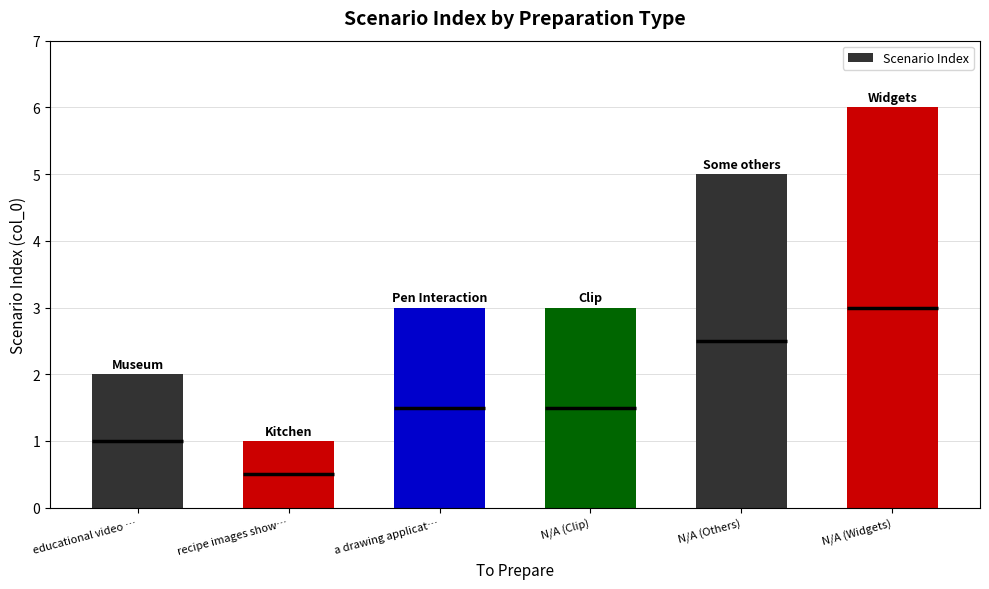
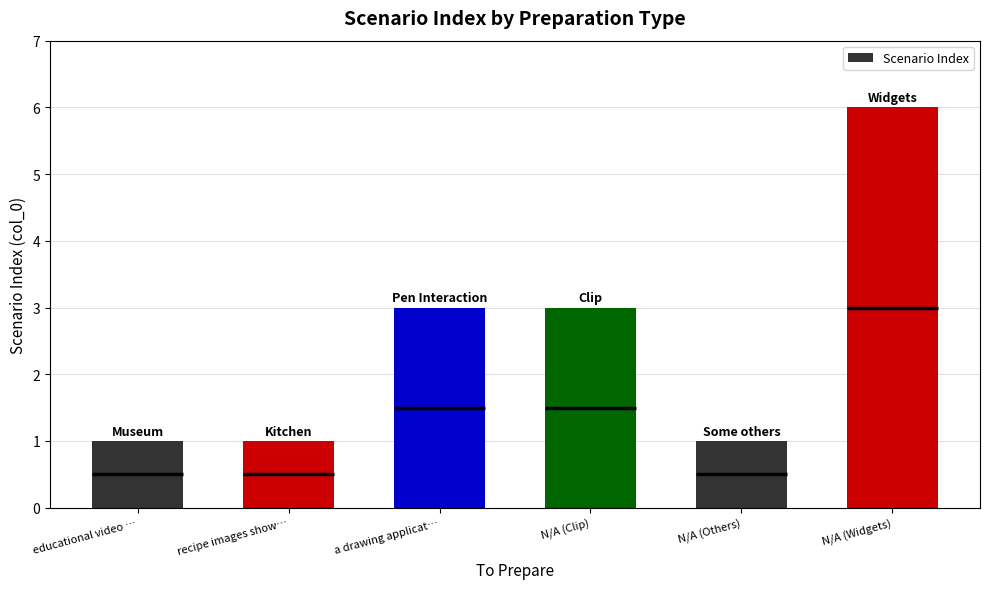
educational video …: 2 -> 1
N/A (Others): 5 -> 1
